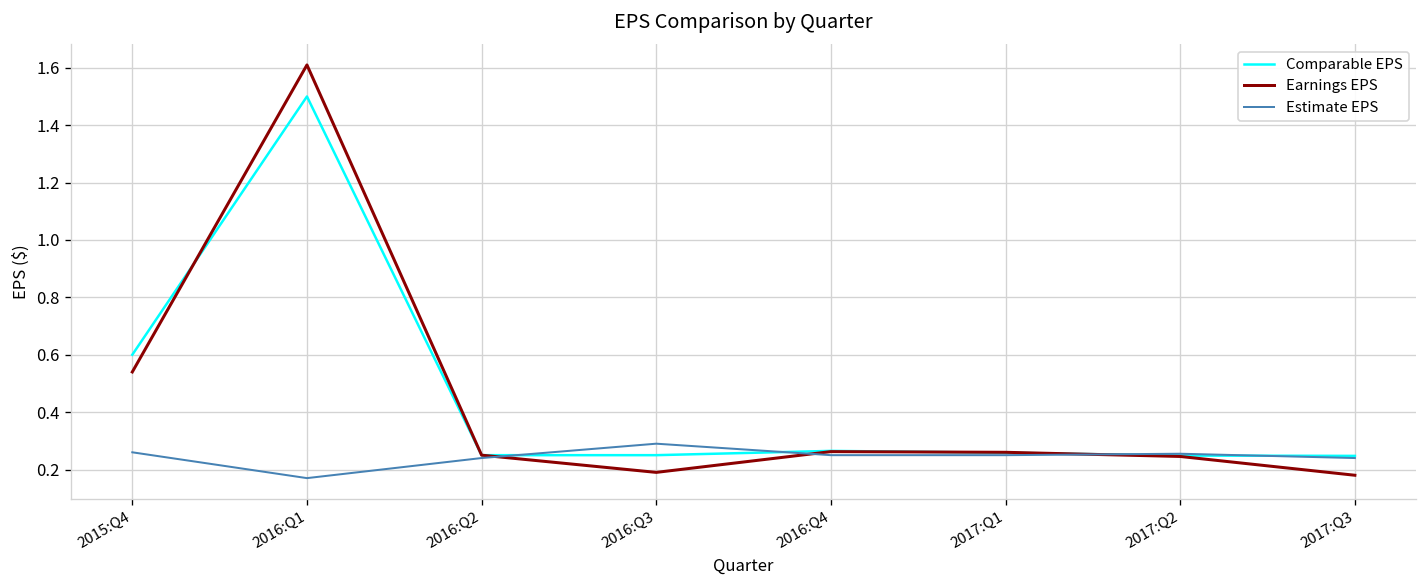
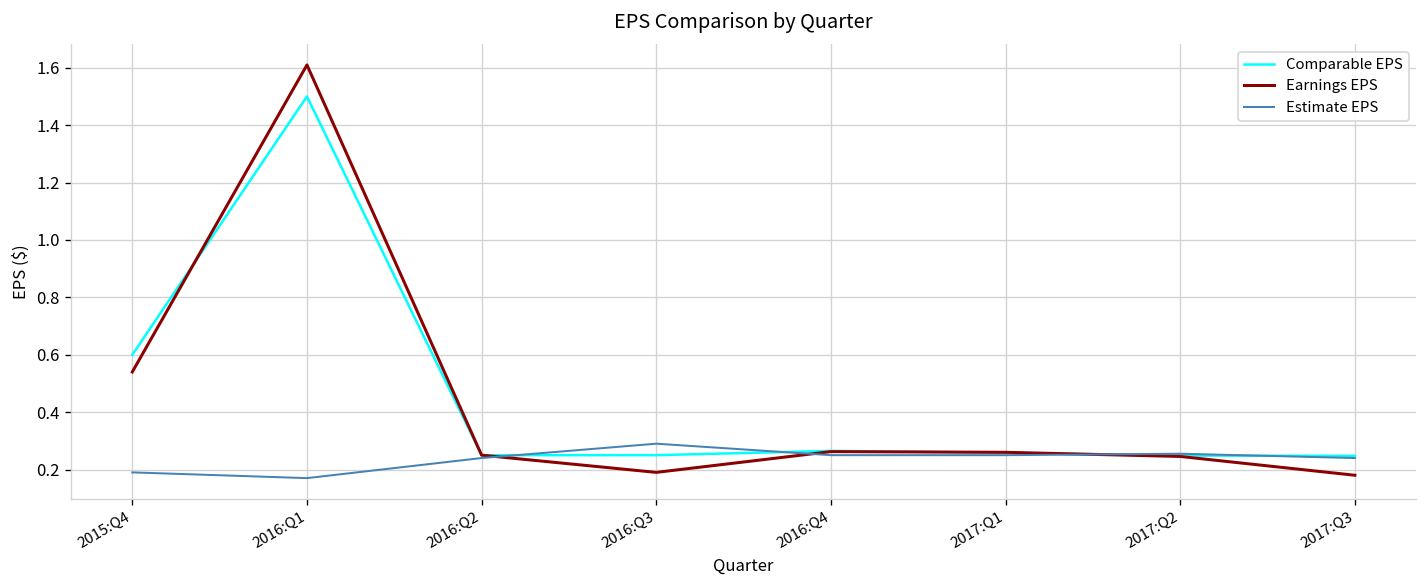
Estimate EPS, 2015:Q4: 0.26 -> 0.19
